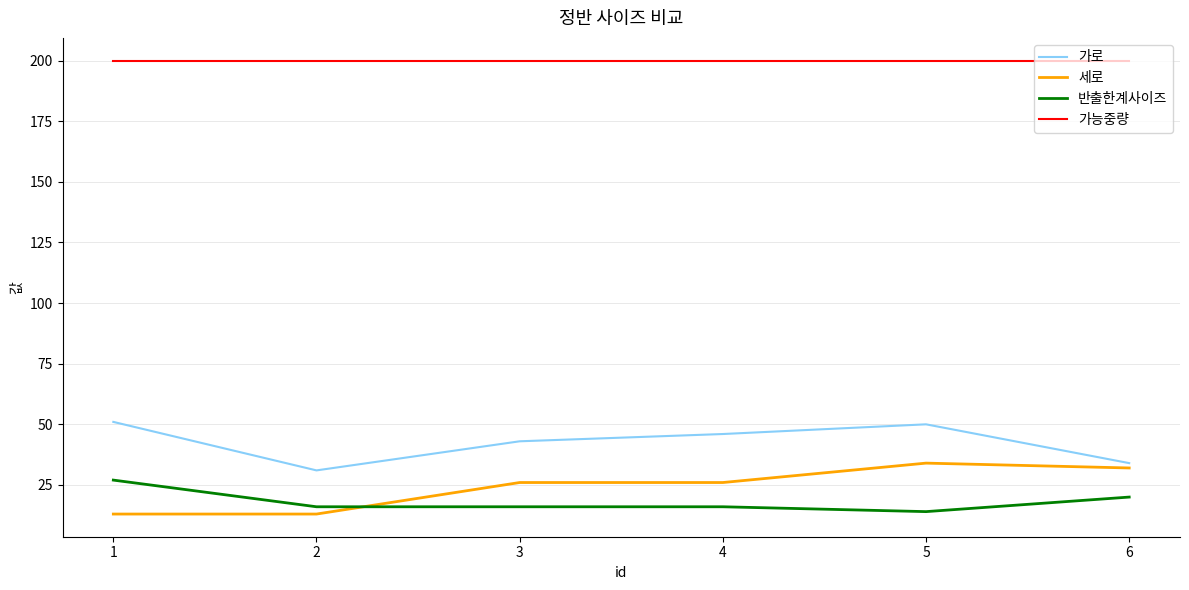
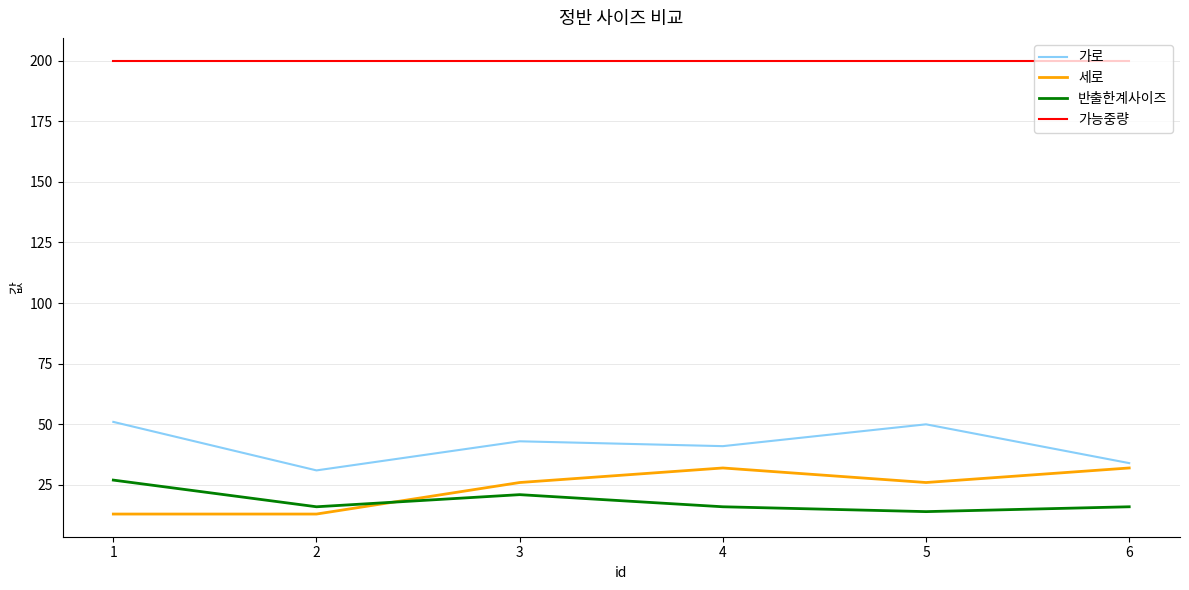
반출한계사이즈, 3: 16 -> 21
가로, 4: 46 -> 41
세로, 4: 26 -> 32
세로, 5: 34 -> 26
반출한계사이즈, 6: 20 -> 16
